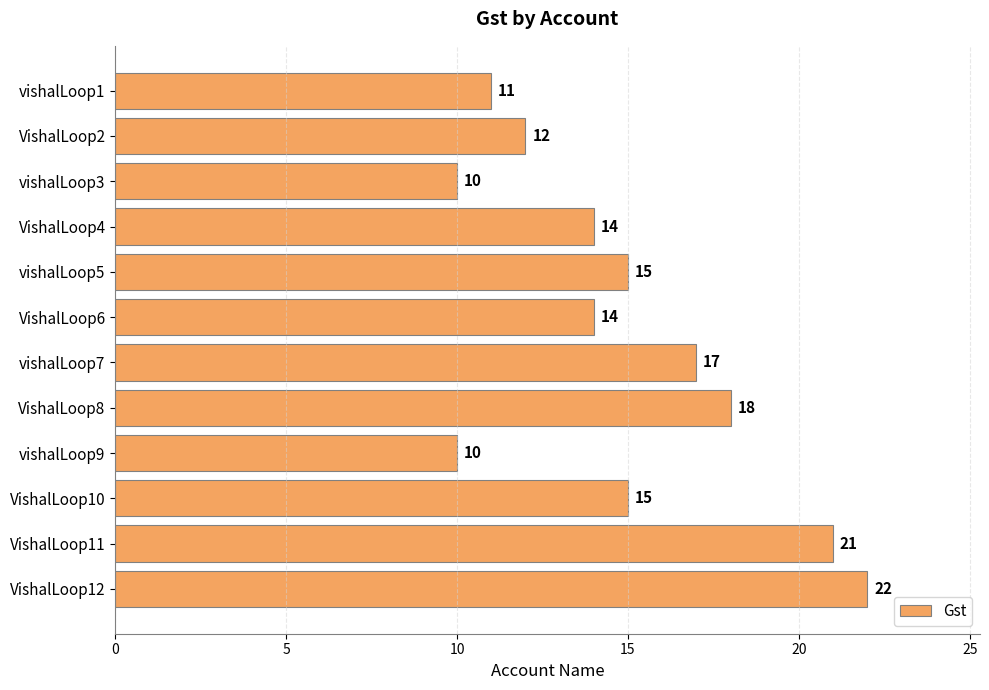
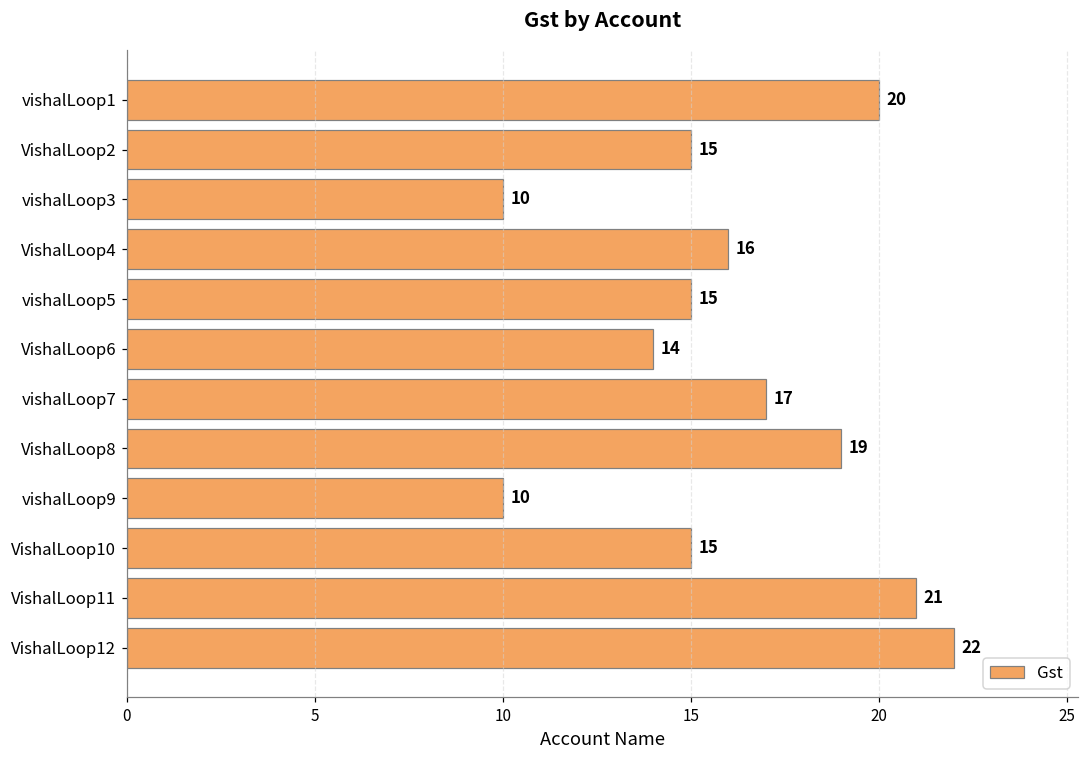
vishalLoop1: 11 -> 20
VishalLoop2: 12 -> 15
VishalLoop4: 14 -> 16
VishalLoop8: 18 -> 19
